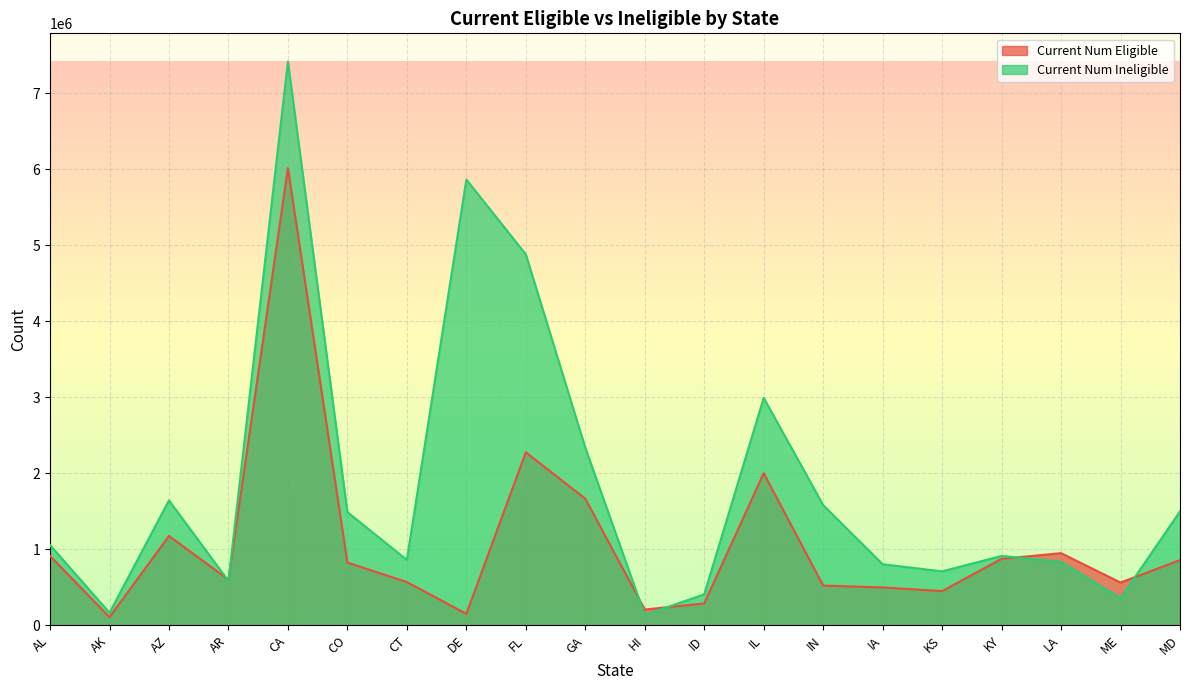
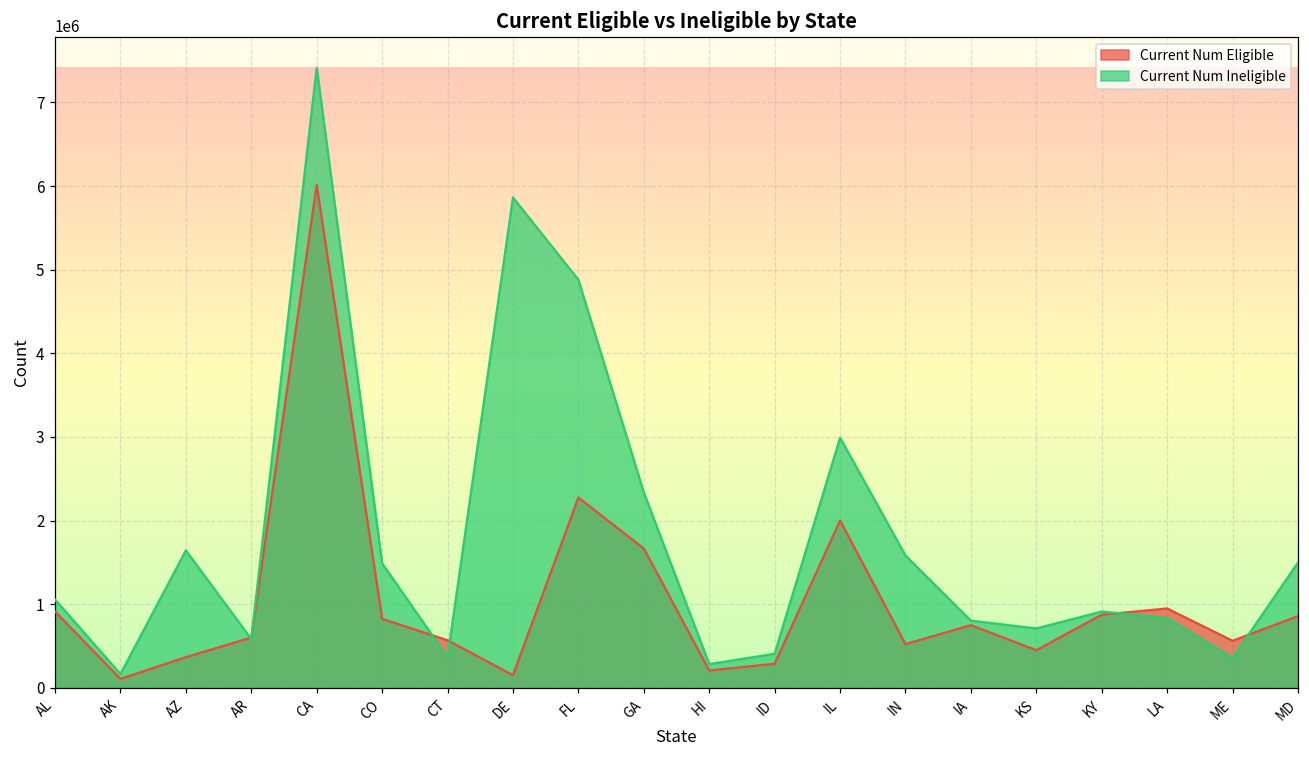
Current Num Eligible, AZ: 1200000 -> 400000
Current Num Ineligible, CT: 900000 -> 400000
Current Num Ineligible, HI: 100000 -> 300000
Current Num Eligible, IA: 500000 -> 700000
